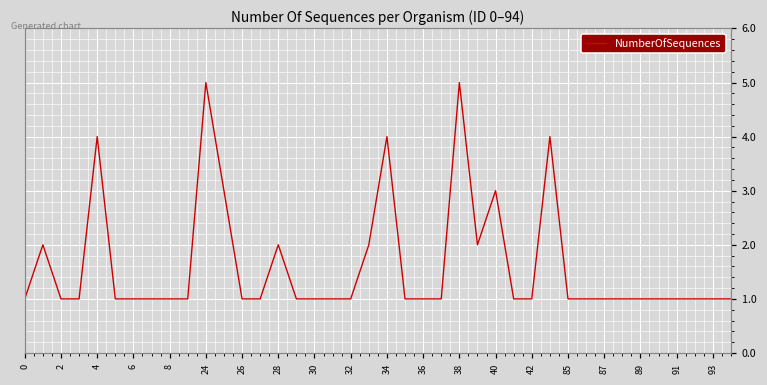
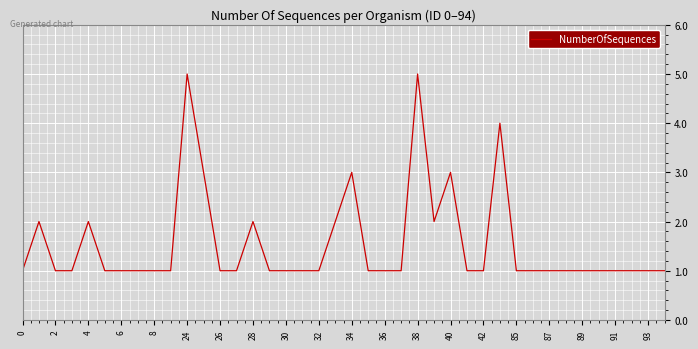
4: 4 -> 2
34: 4 -> 3
